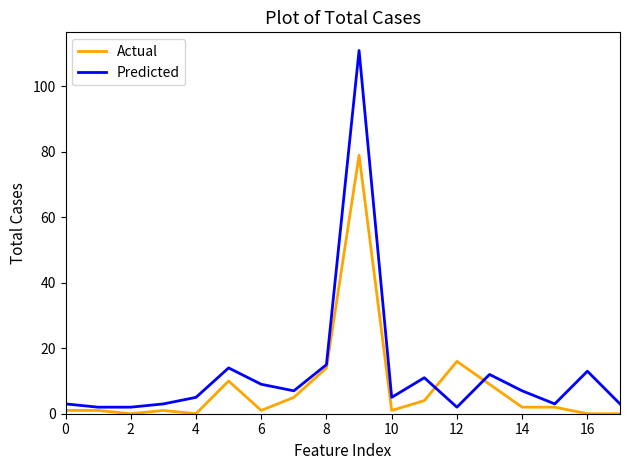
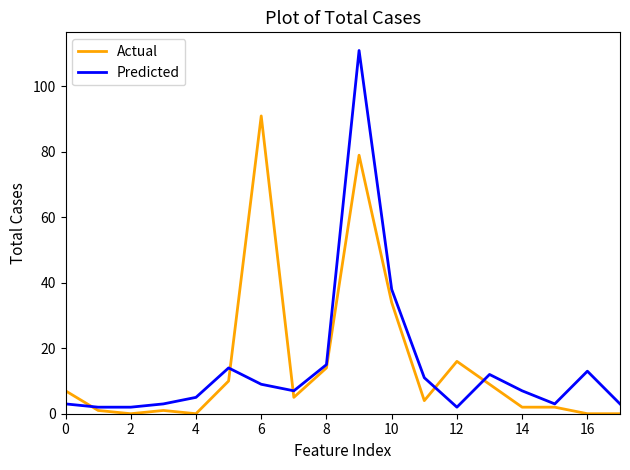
Actual, 0: 1 -> 7
Actual, 6: 1 -> 91
Actual, 10: 1 -> 34
Predicted, 10: 5 -> 38
